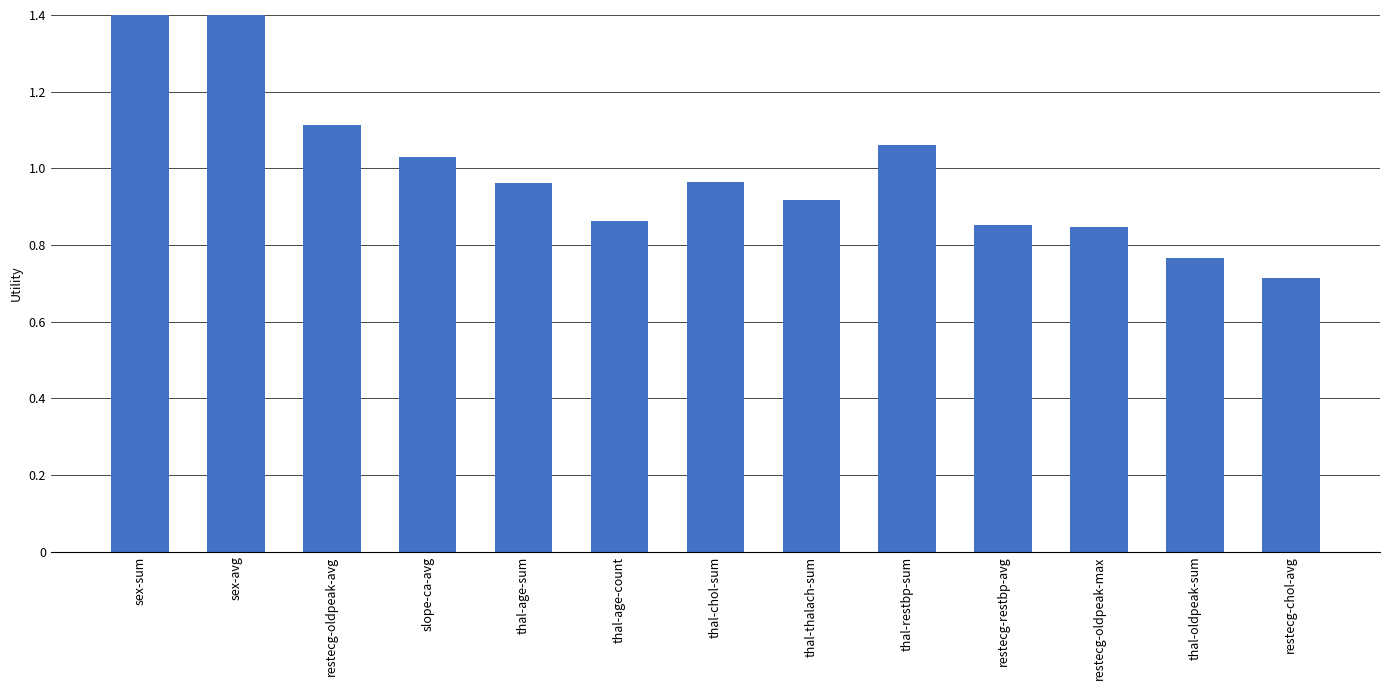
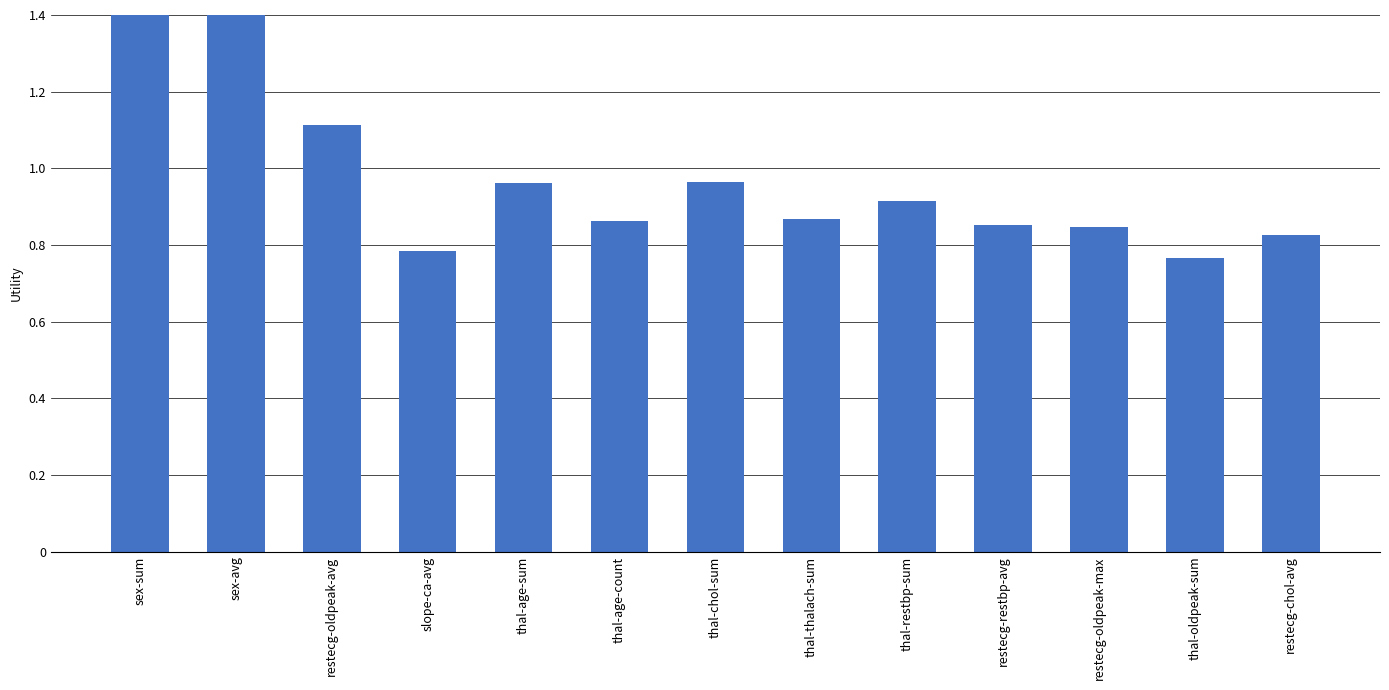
slope-ca-avg: 1.03 -> 0.78
thal-thalach-sum: 0.92 -> 0.87
thal-restbp-sum: 1.06 -> 0.91
restecg-chol-avg: 0.72 -> 0.83
